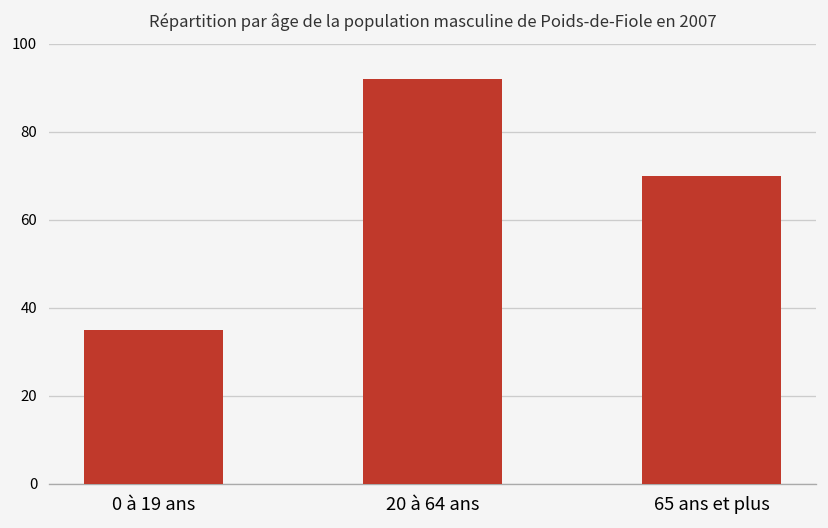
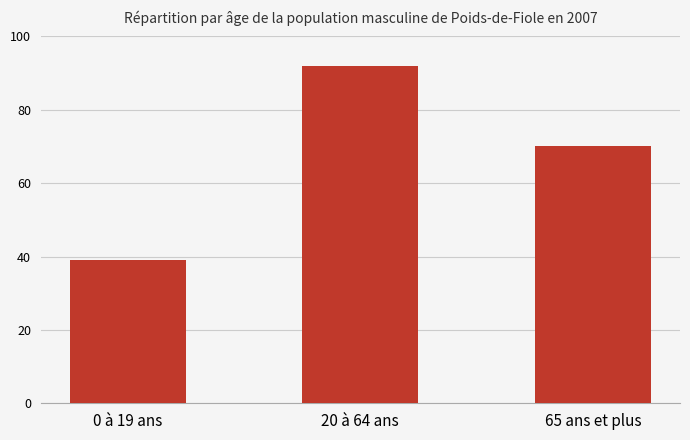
0 à 19 ans: 35 -> 39
